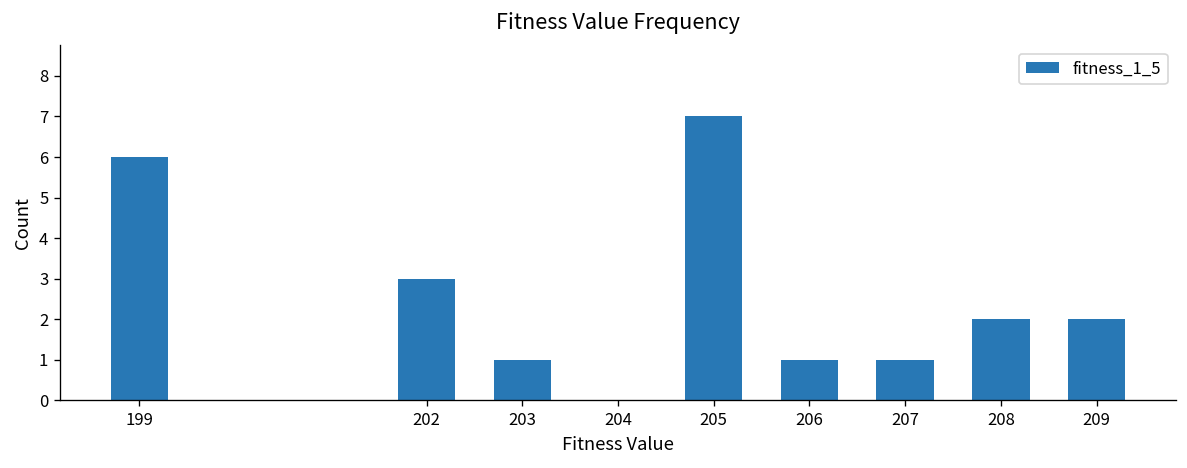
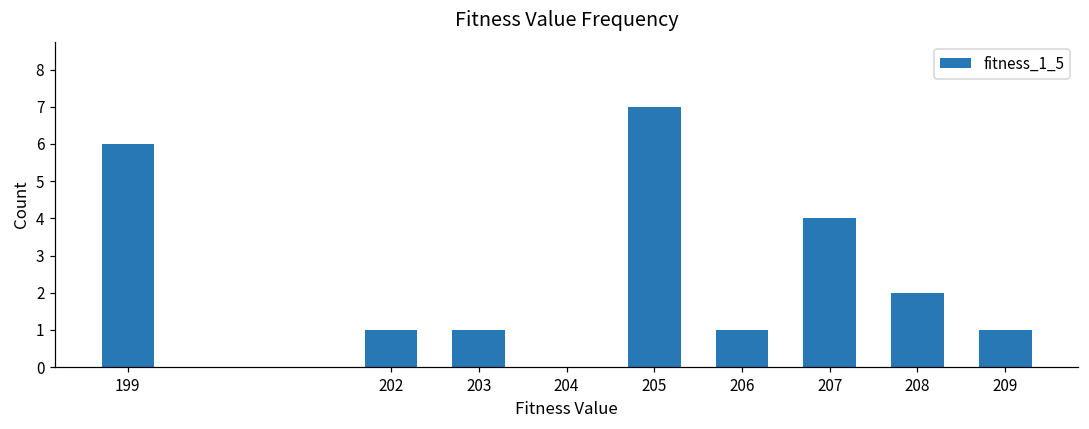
202: 3 -> 1
207: 1 -> 4
209: 2 -> 1
